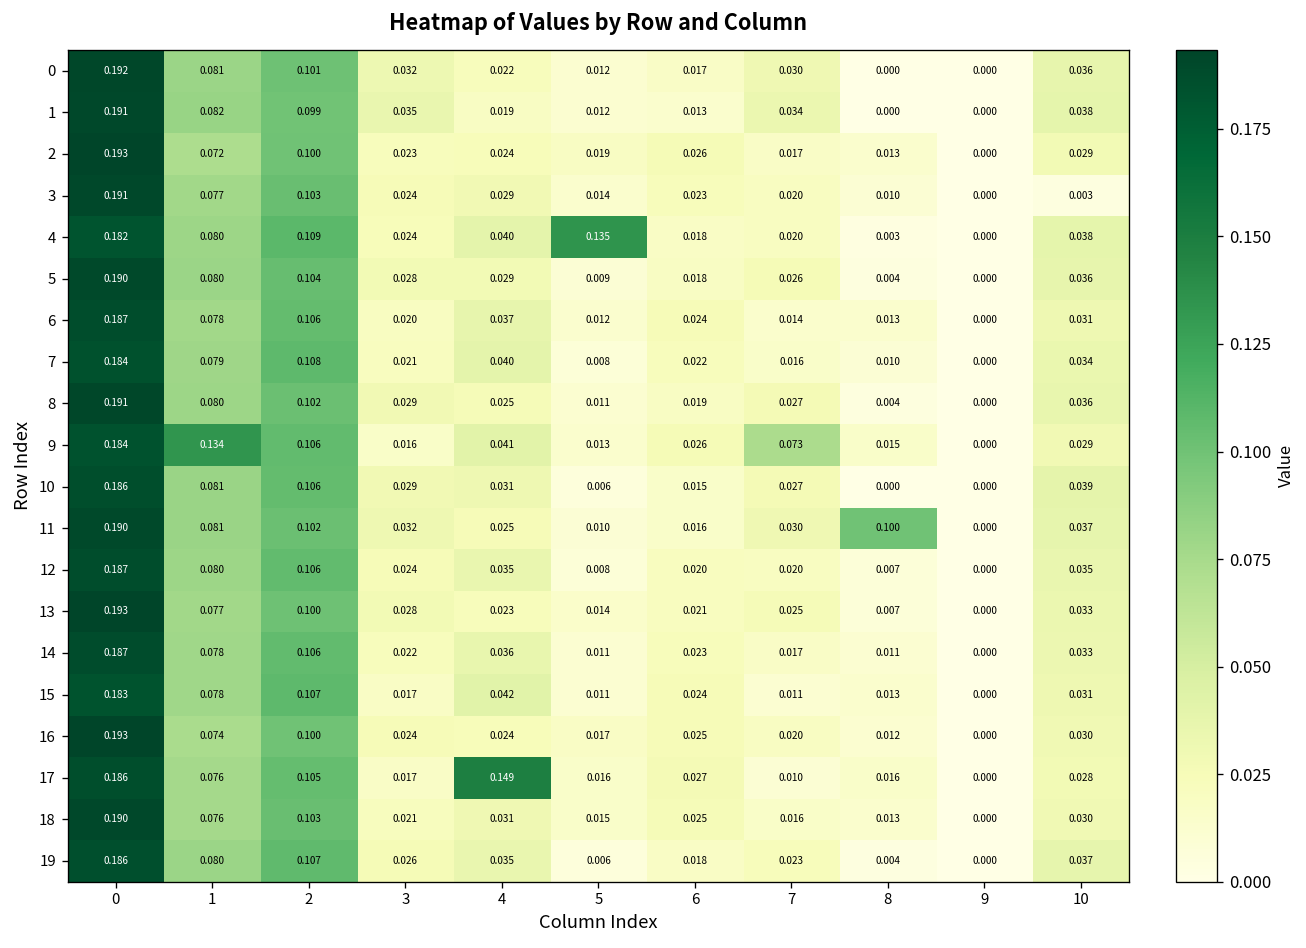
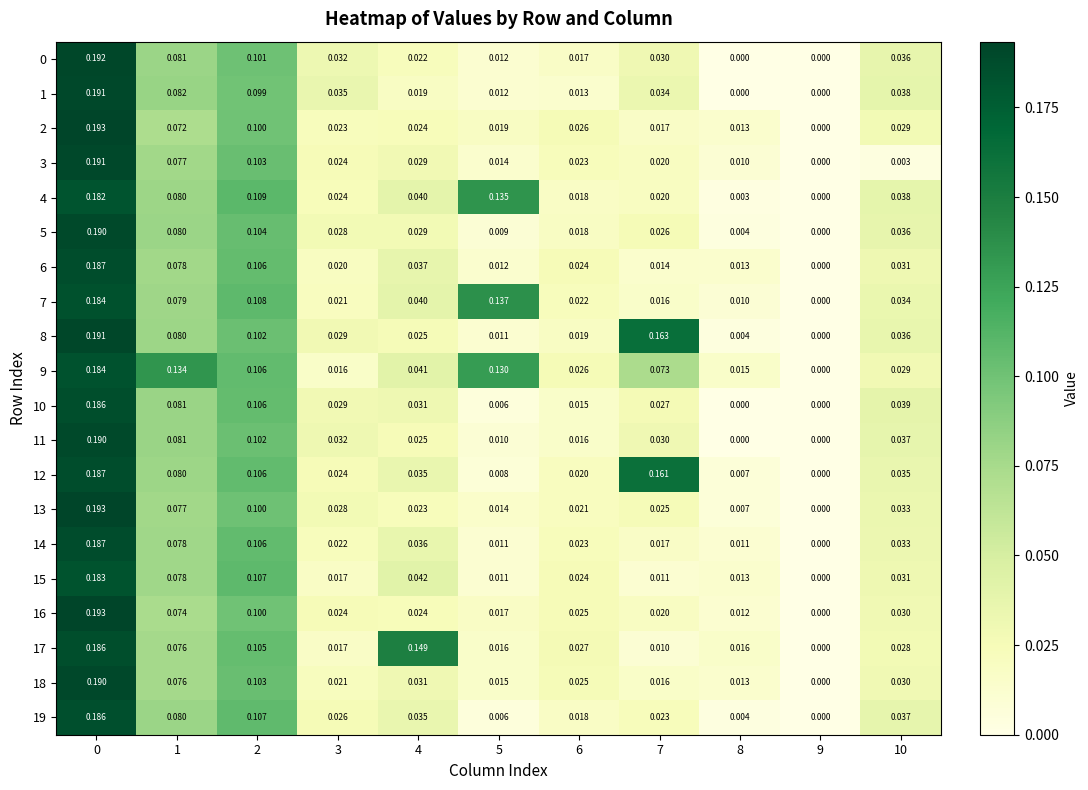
7, 5: 0.008 -> 0.137
8, 7: 0.027 -> 0.163
9, 5: 0.013 -> 0.130
11, 8: 0.100 -> 0.000
12, 7: 0.020 -> 0.161
